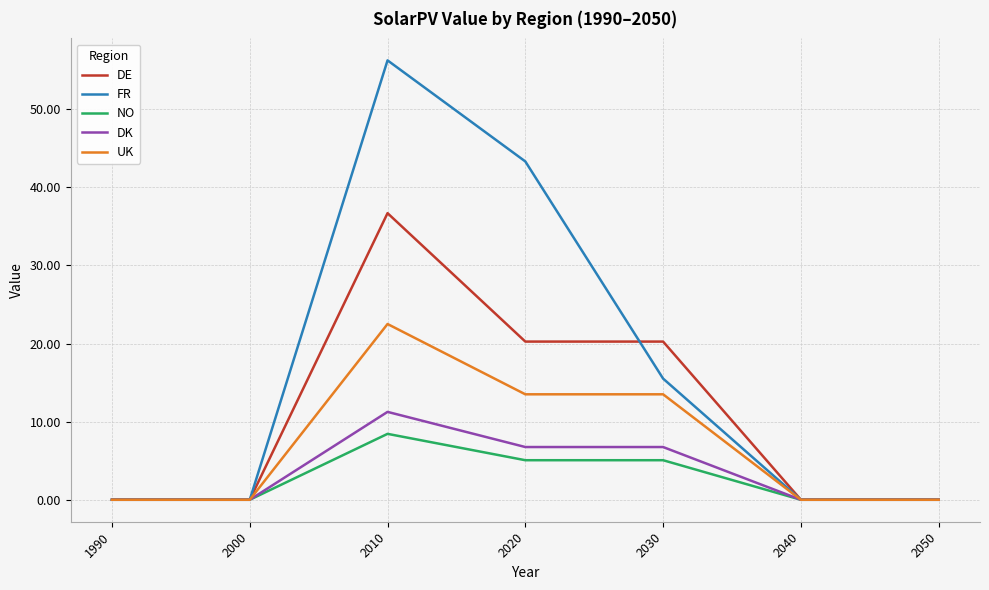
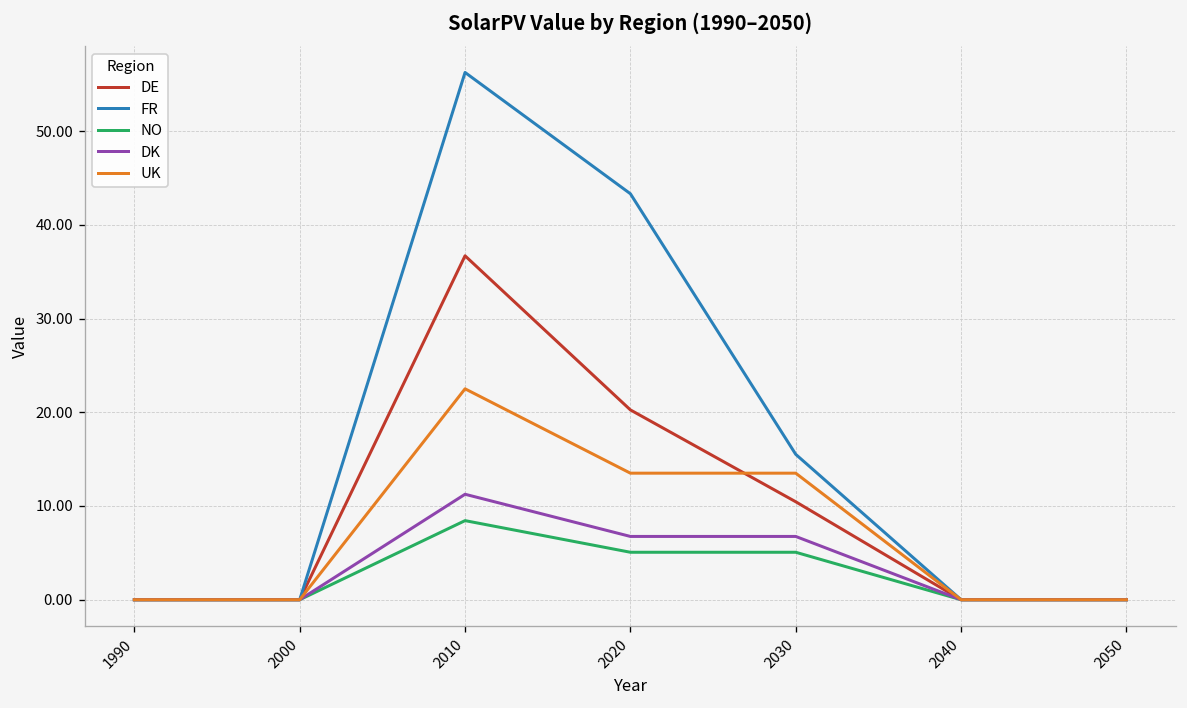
DE, 2030: 20 -> 10
